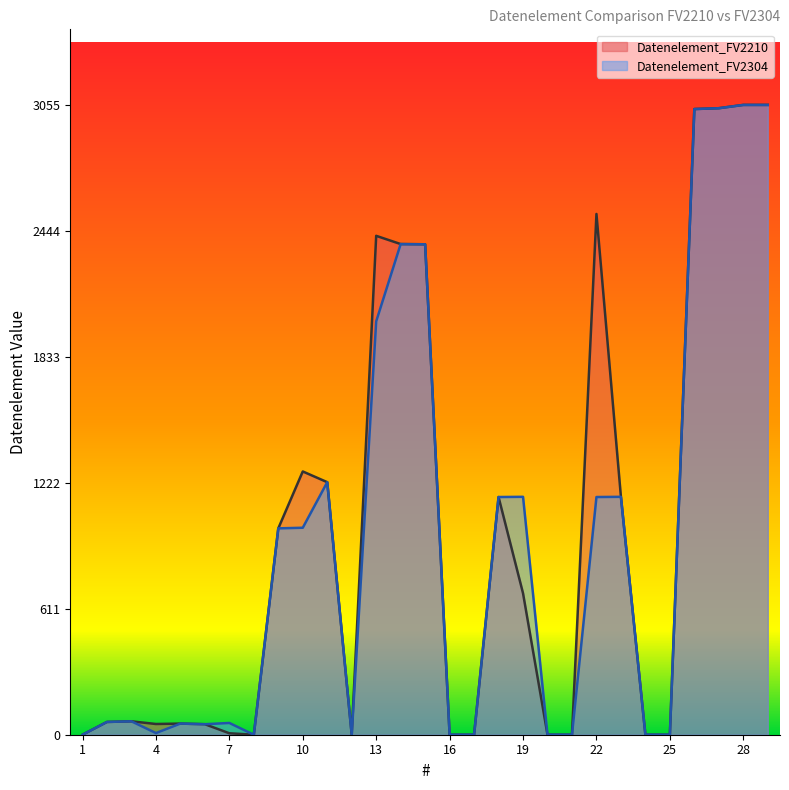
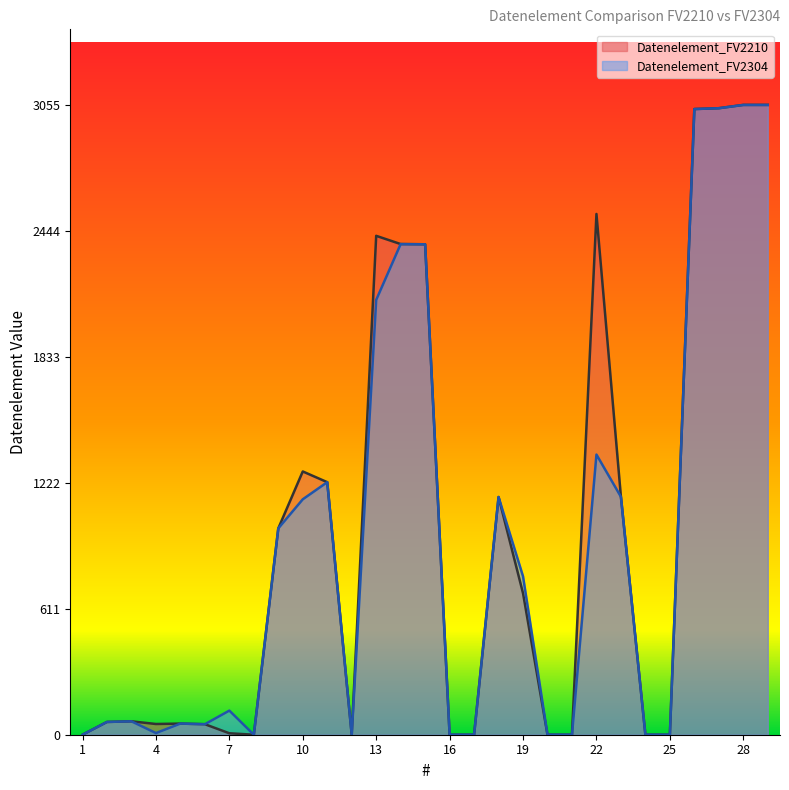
Datenelement_FV2304, 7: 60 -> 120
Datenelement_FV2304, 10: 1000 -> 1140
Datenelement_FV2304, 13: 2010 -> 2110
Datenelement_FV2304, 19: 1150 -> 770
Datenelement_FV2304, 22: 1150 -> 1360
